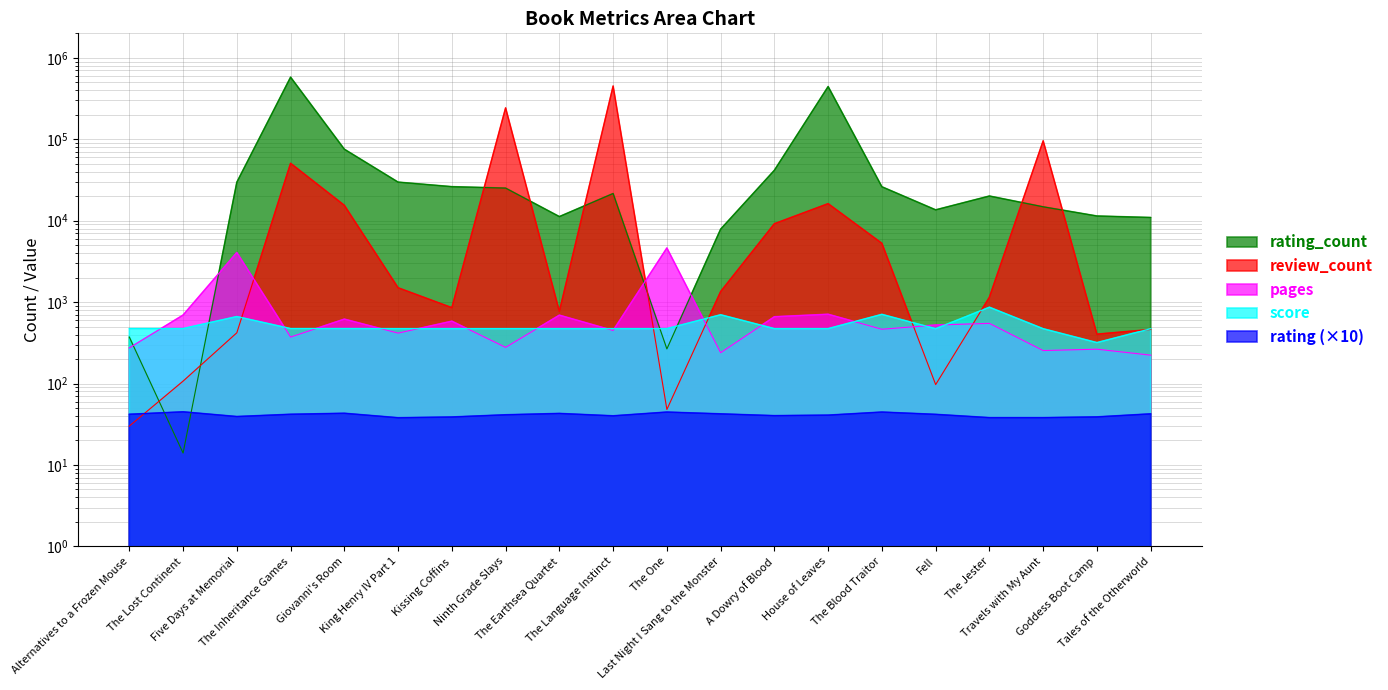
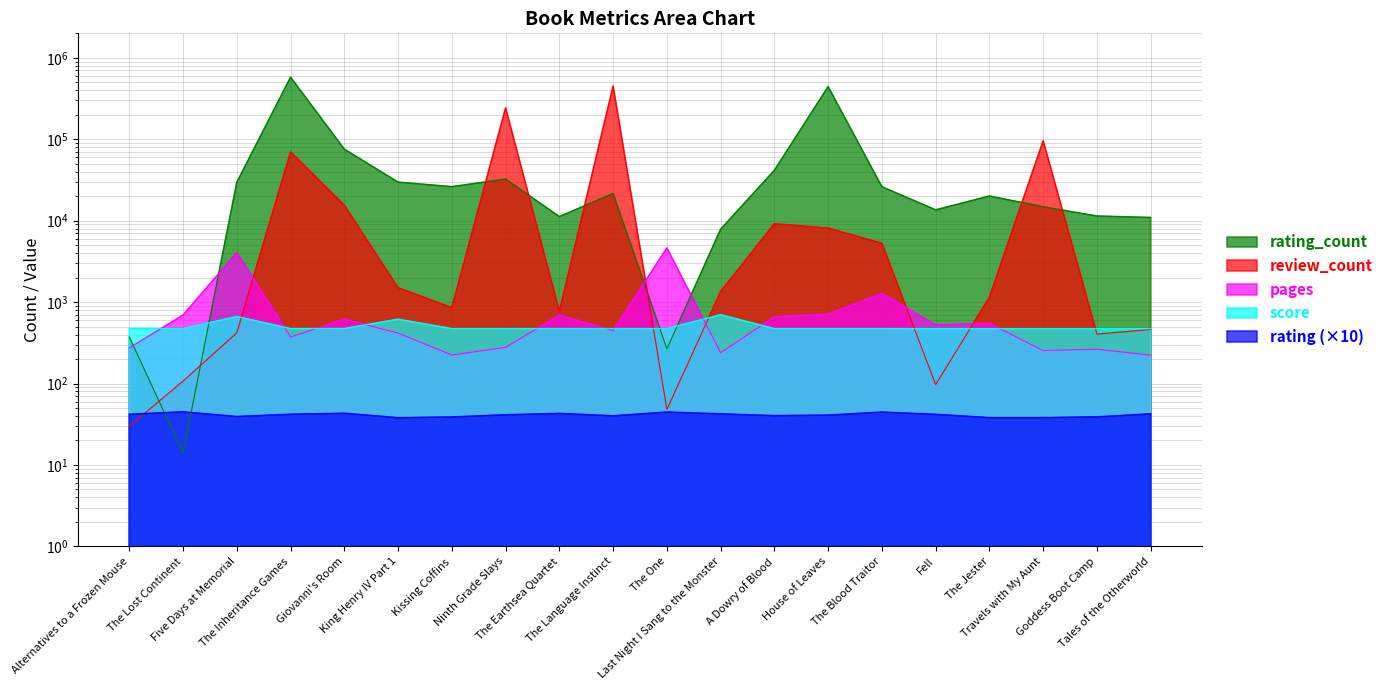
review_count, The Inheritance Games: 50000 -> 70000
score, King Henry IV Part 1: 500 -> 600
pages, Kissing Coffins: 600 -> 220
rating_count, Ninth Grade Slays: 25000 -> 32000
review_count, House of Leaves: 16000 -> 8000
pages, The Blood Traitor: 500 -> 1300
score, The Blood Traitor: 700 -> 500
score, The Jester: 900 -> 500
score, Goddess Boot Camp: 320 -> 500
